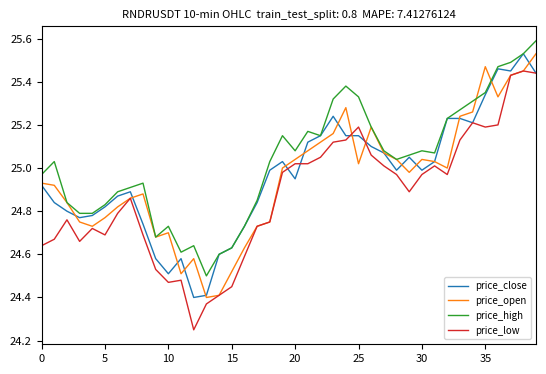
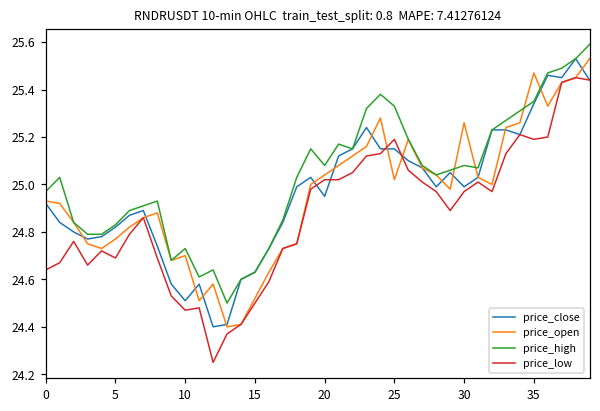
price_low, 15: 24.45 -> 24.50
price_open, 30: 25.04 -> 25.26
